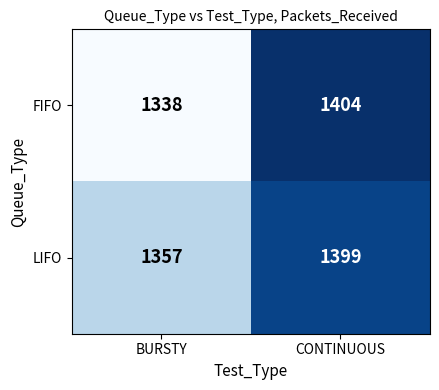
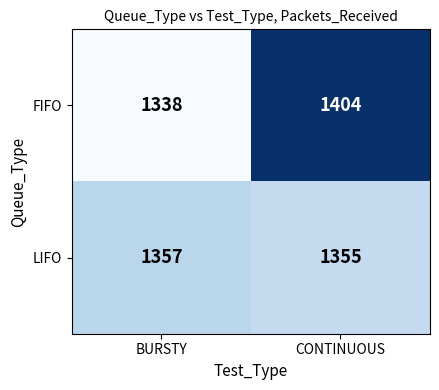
LIFO, CONTINUOUS: 1399 -> 1355
